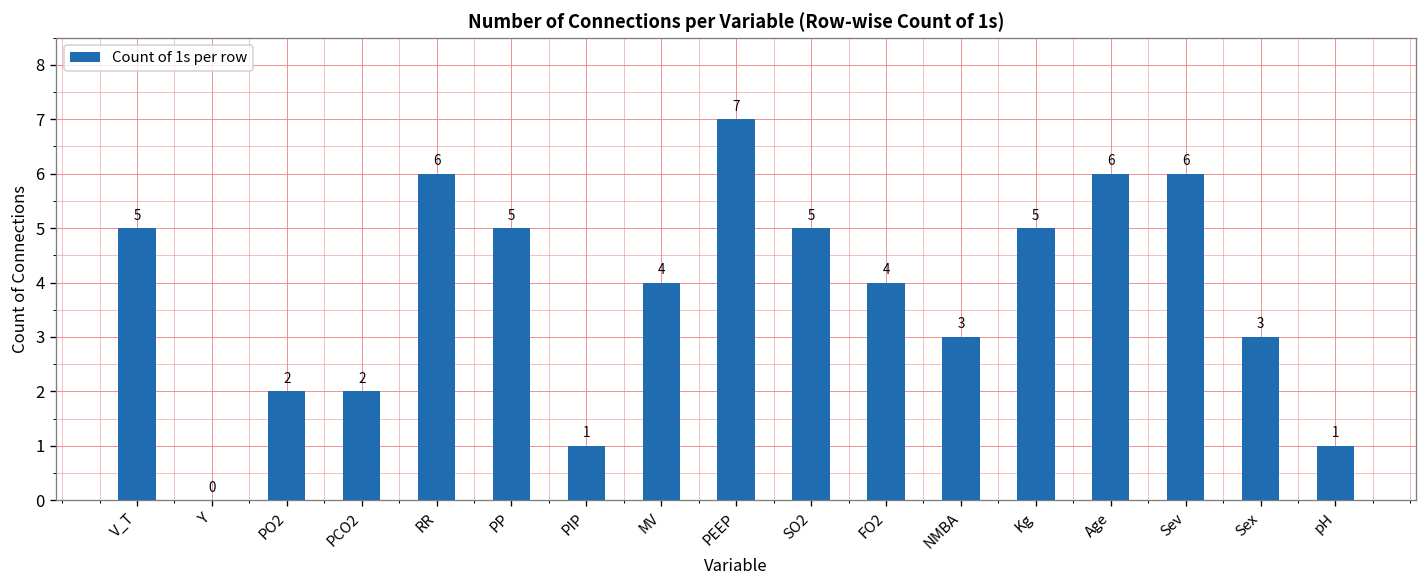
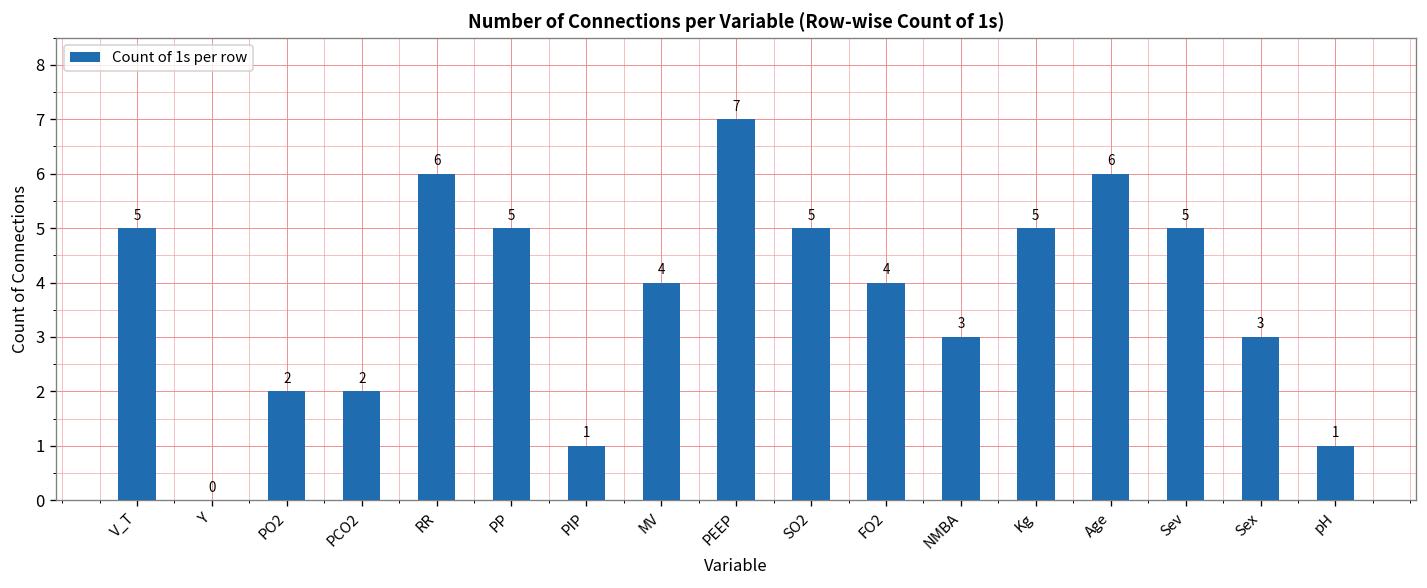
Sev: 6 -> 5
